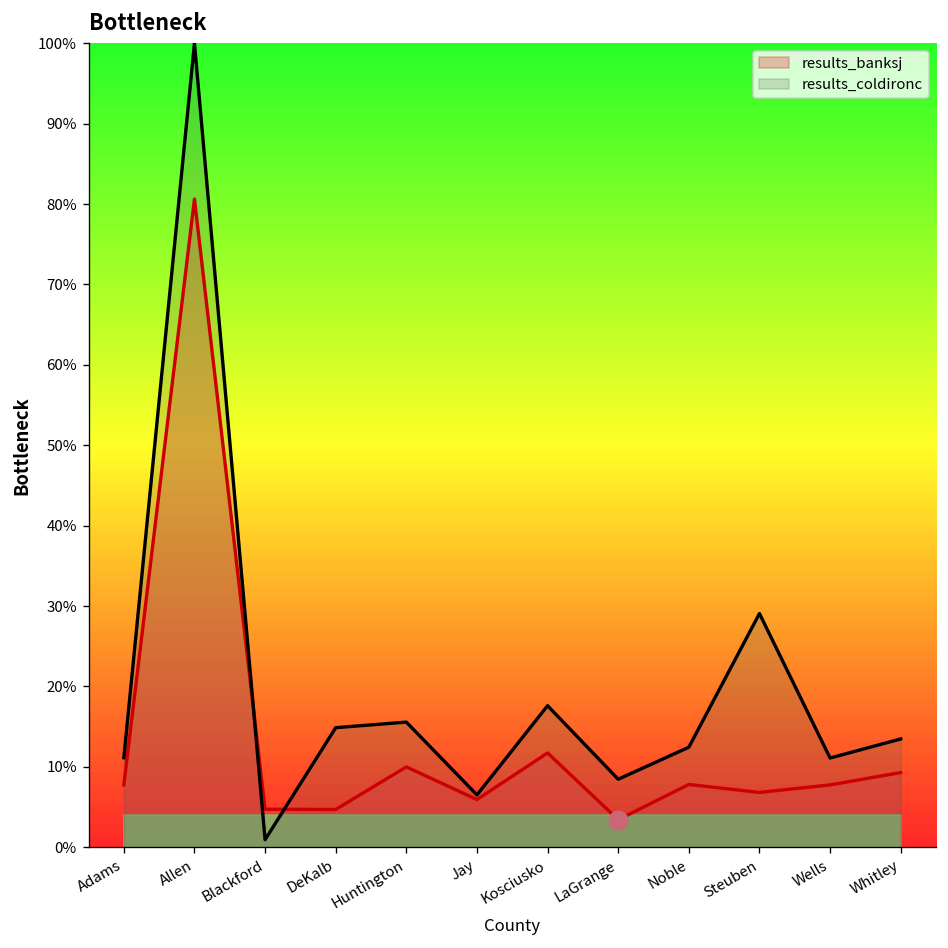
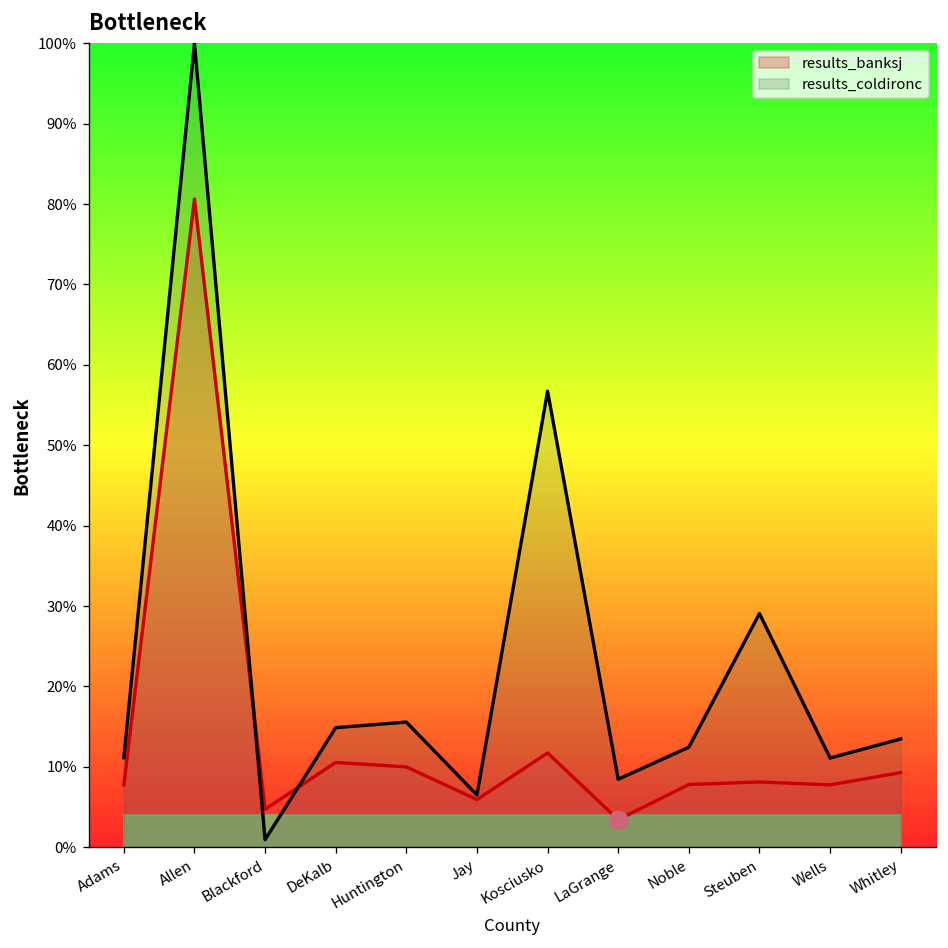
results_banksj, DeKalb: 5% -> 11%
results_coldironc, Kosciusko: 18% -> 57%
results_banksj, Steuben: 7% -> 8%
